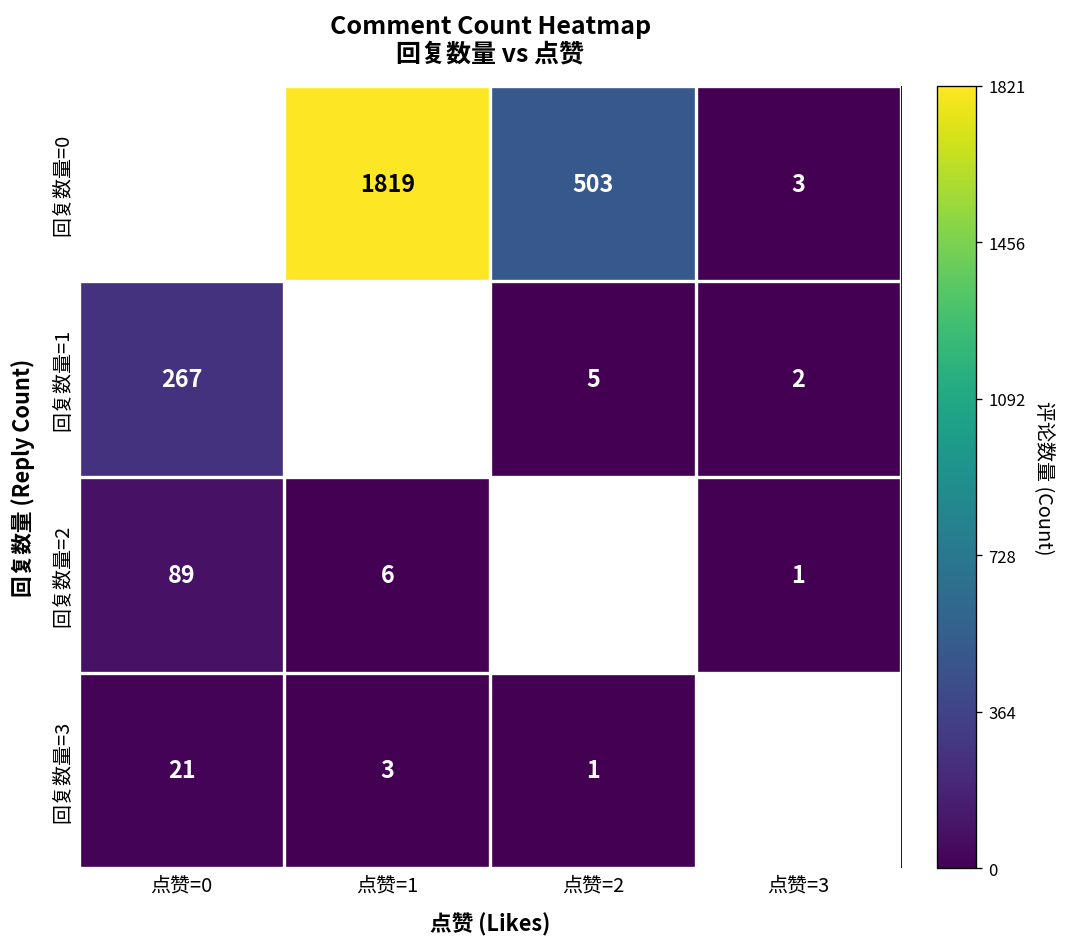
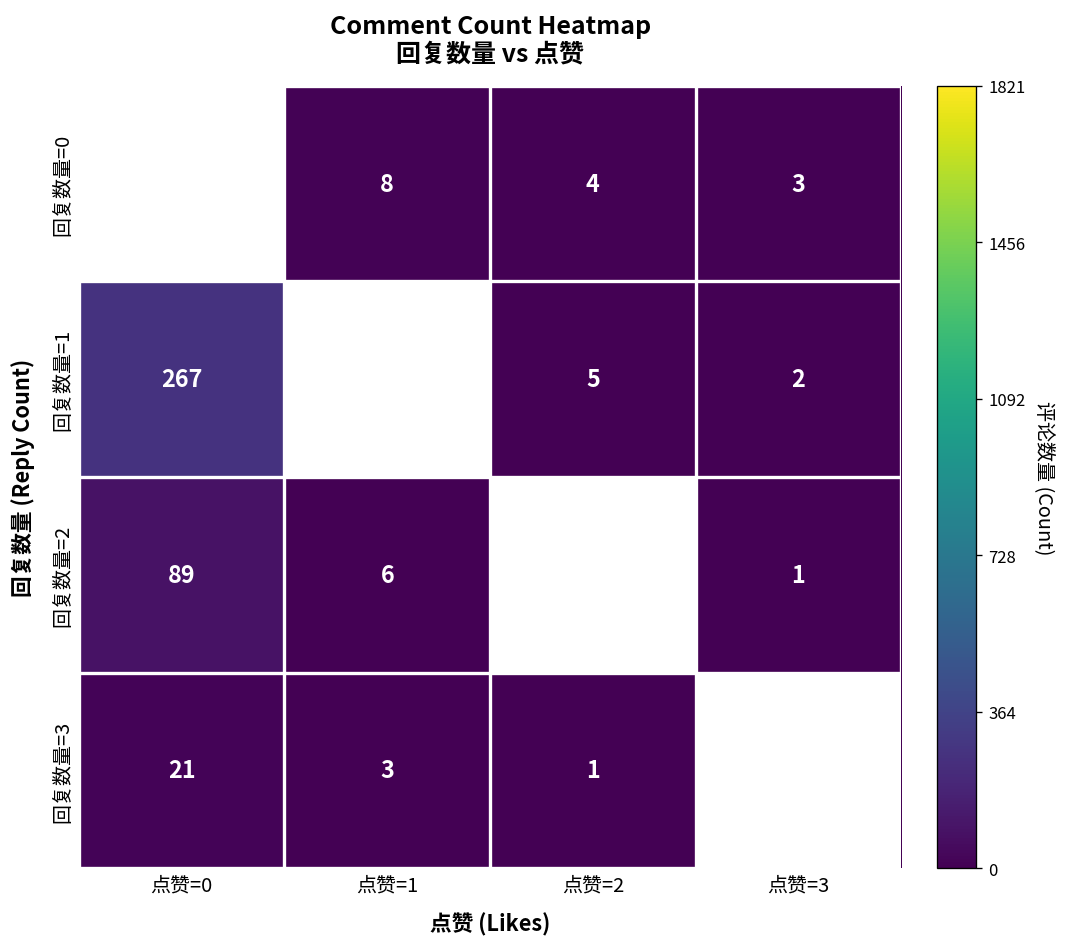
回复数量=0, 点赞=1: 1819 -> 8
回复数量=0, 点赞=2: 503 -> 4
